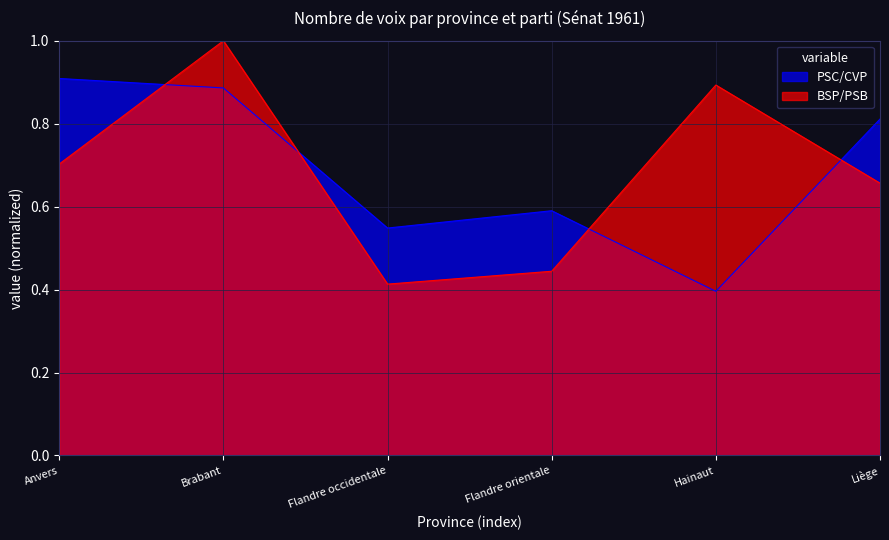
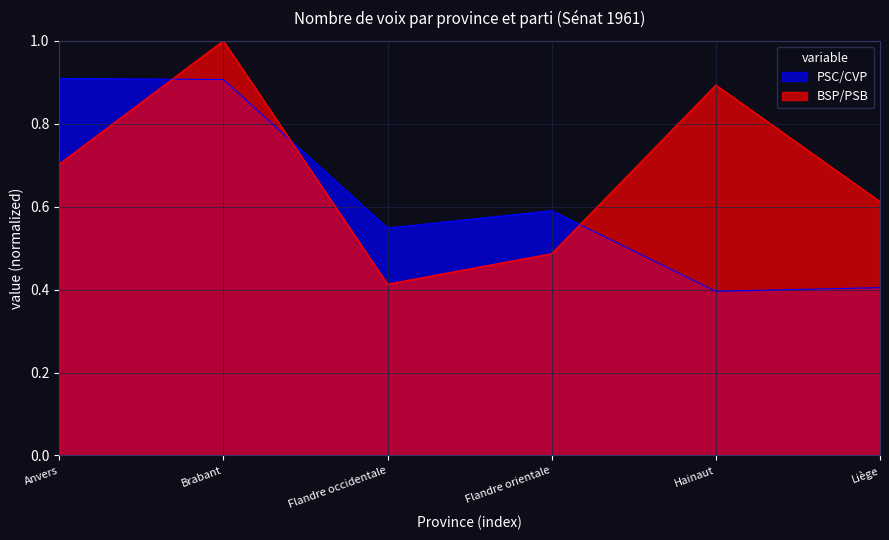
PSC/CVP, Brabant: 0.89 -> 0.91
BSP/PSB, Flandre orientale: 0.44 -> 0.49
PSC/CVP, Liège: 0.81 -> 0.40
BSP/PSB, Liège: 0.66 -> 0.61
